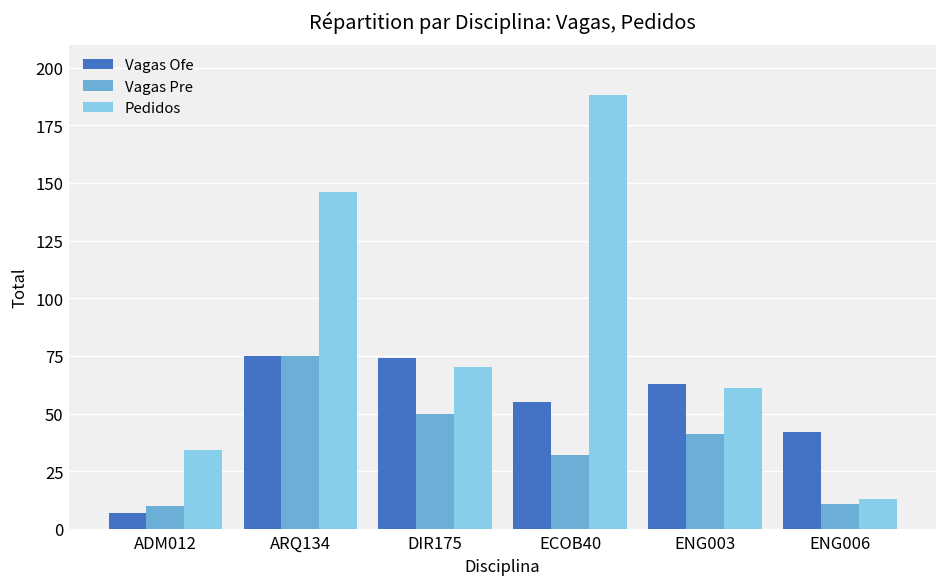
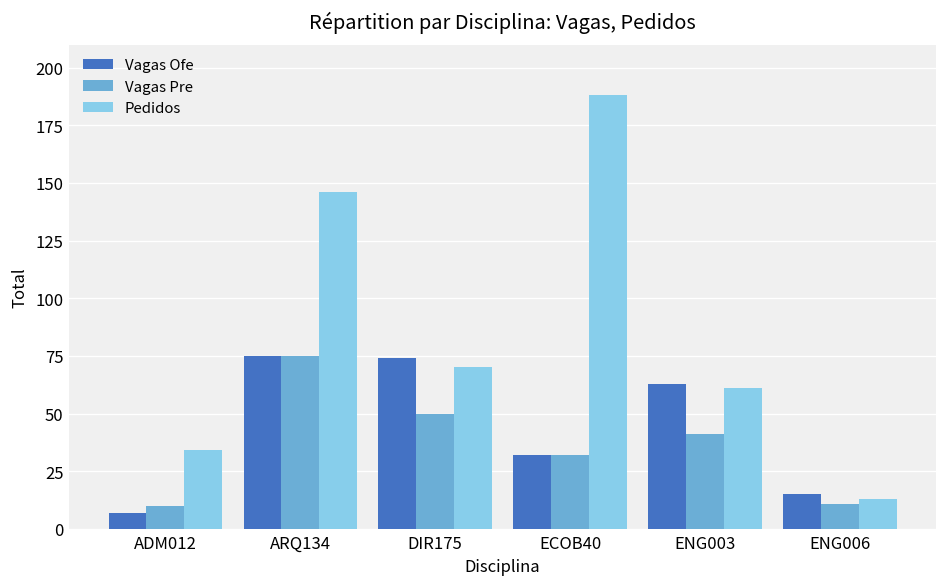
Vagas Ofe, ECOB40: 55 -> 32
Vagas Ofe, ENG006: 42 -> 15
